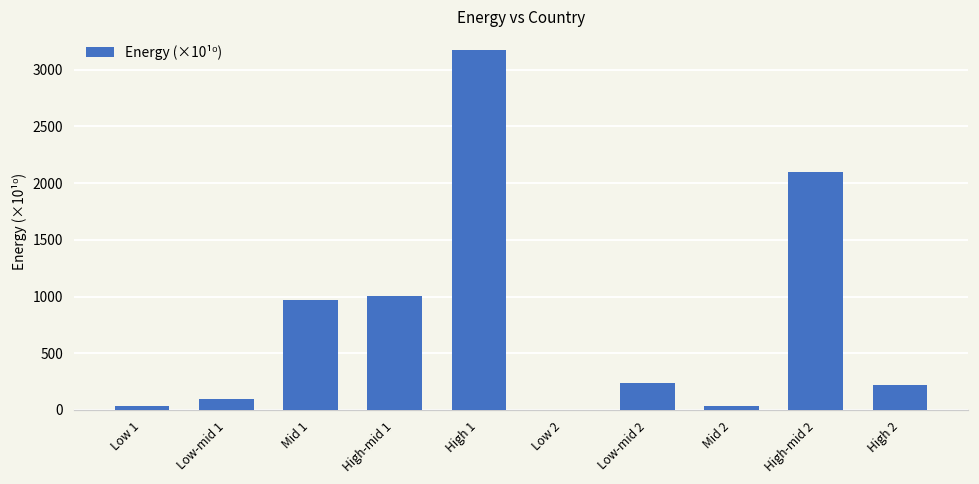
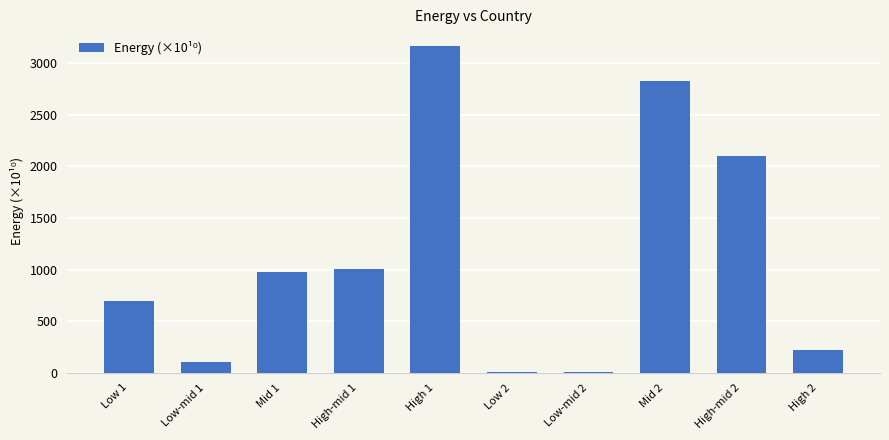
Low 1: 30 -> 700
Low-mid 2: 240 -> 10
Mid 2: 30 -> 2830
